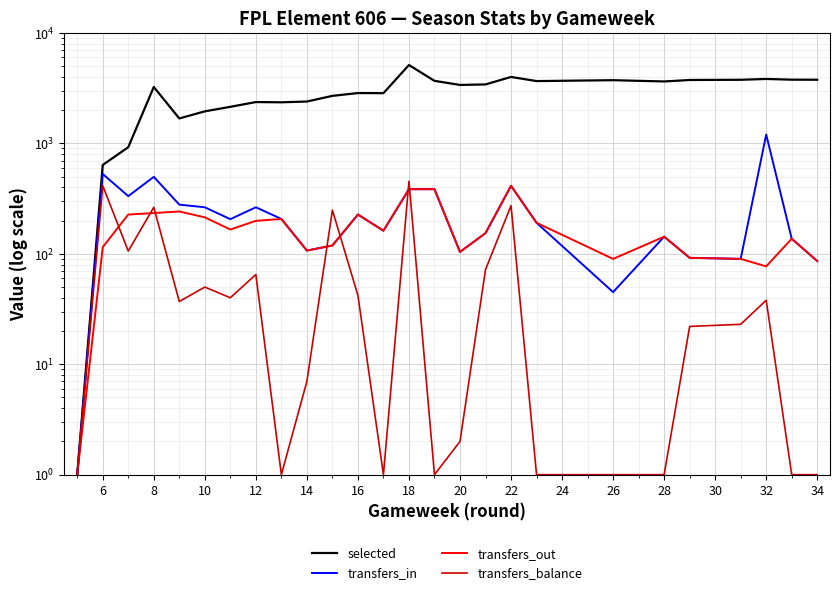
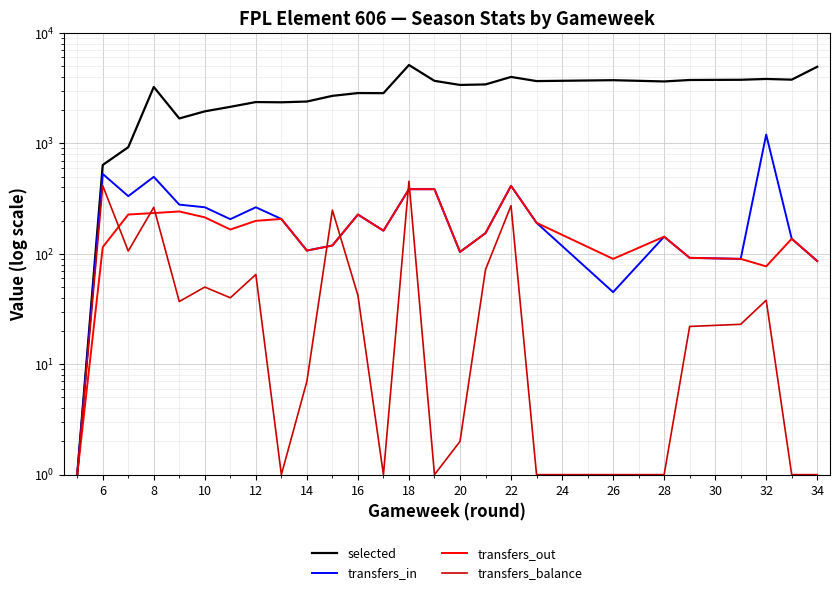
selected, 34: 3800 -> 5000
